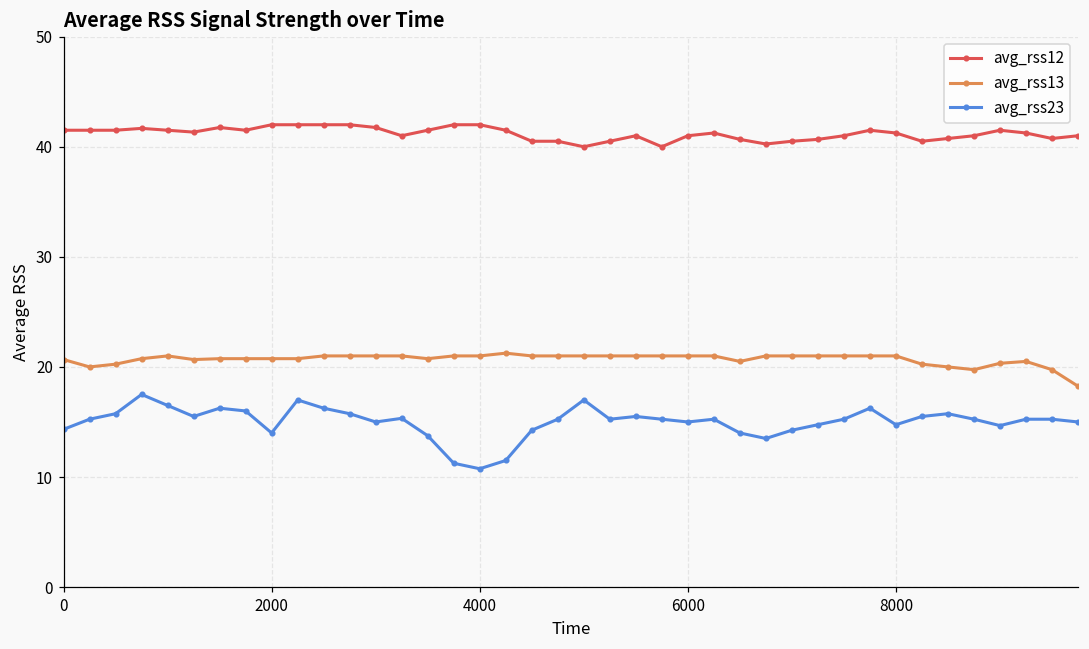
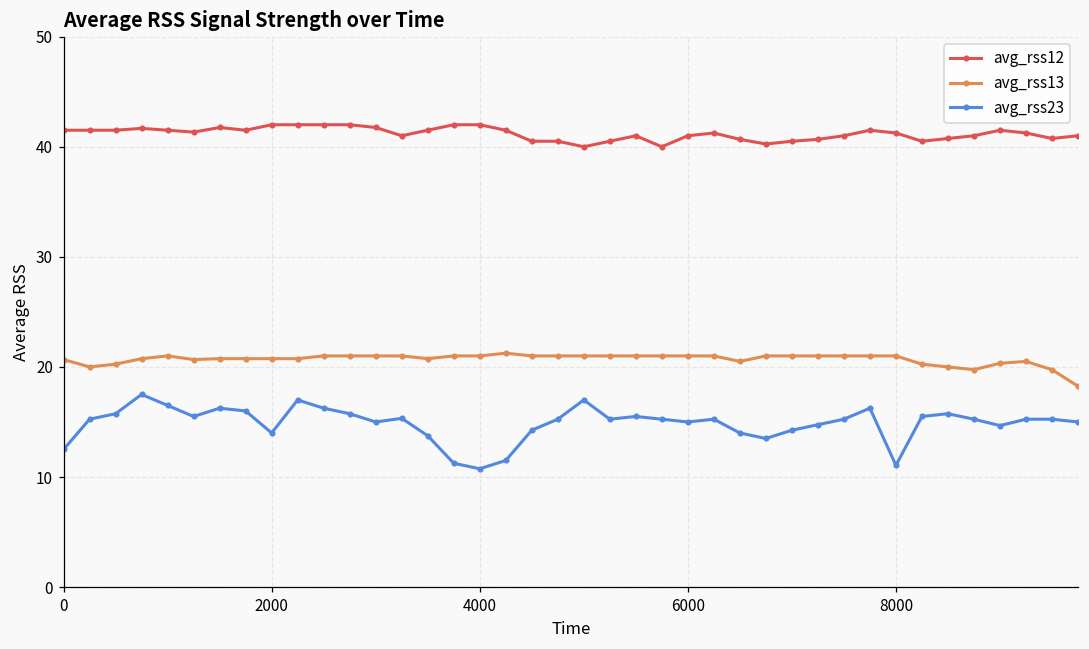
avg_rss23, 0: 14.3 -> 12.5
avg_rss23, 8000: 14.8 -> 11.1
